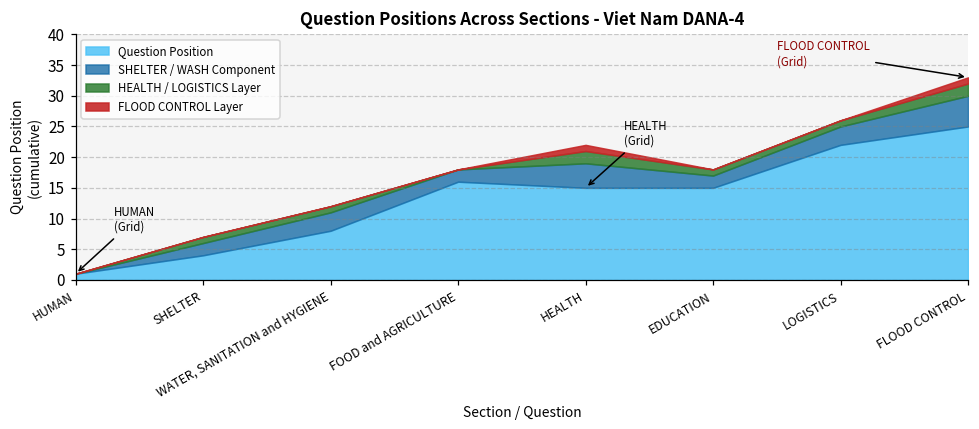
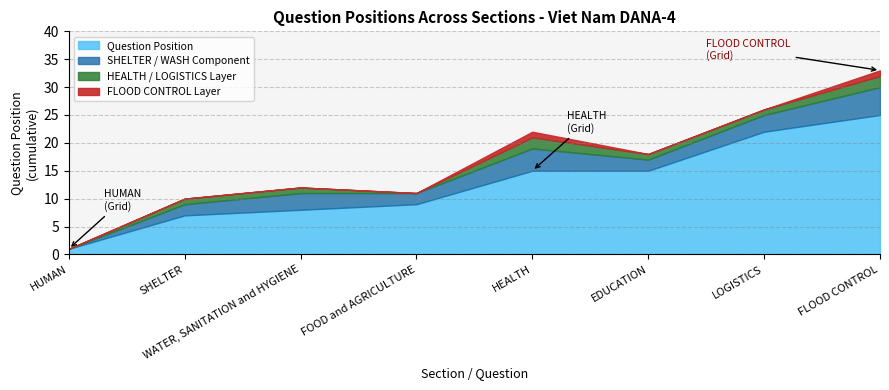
Question Position, SHELTER: 4 -> 7
Question Position, FOOD and AGRICULTURE: 16 -> 9
